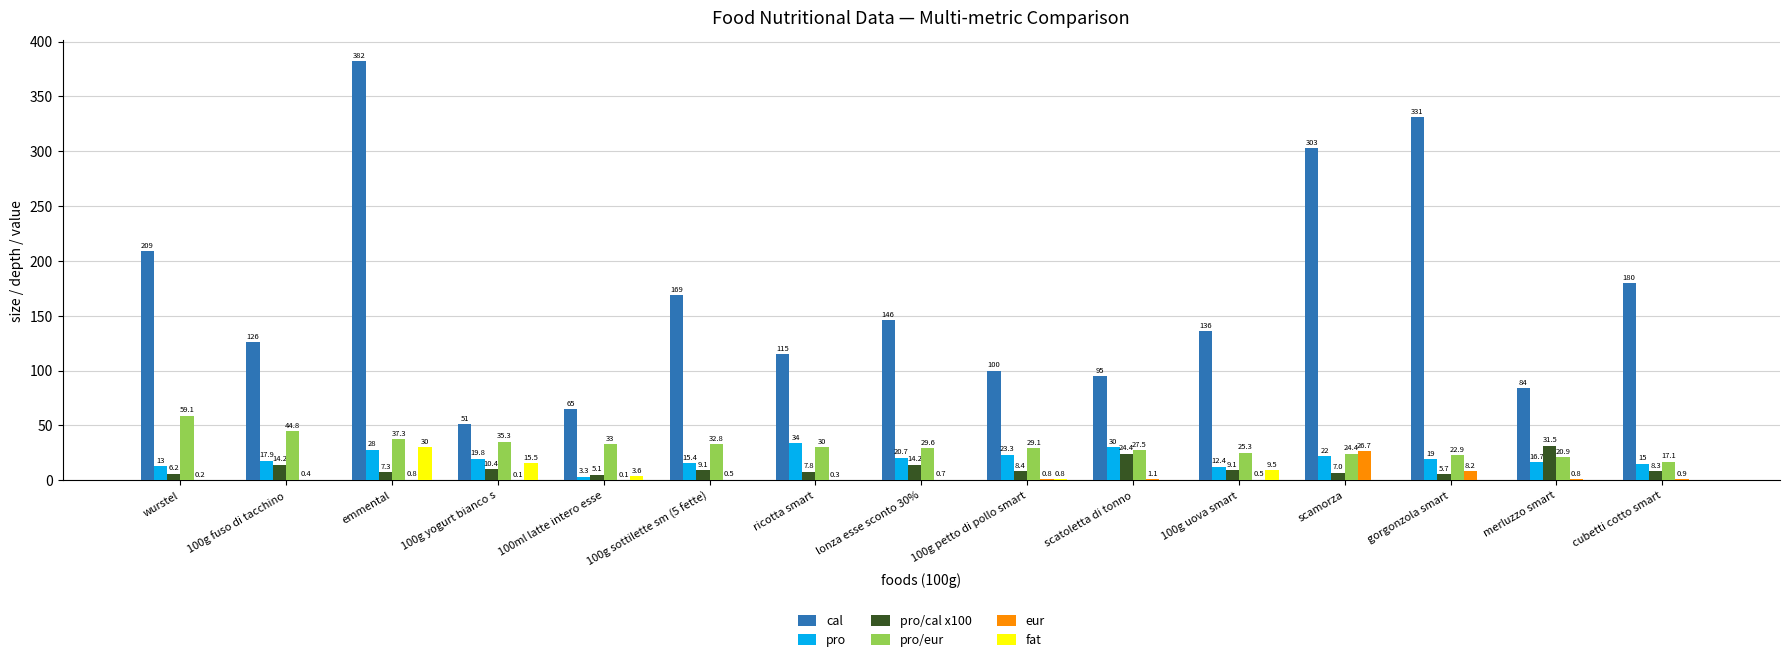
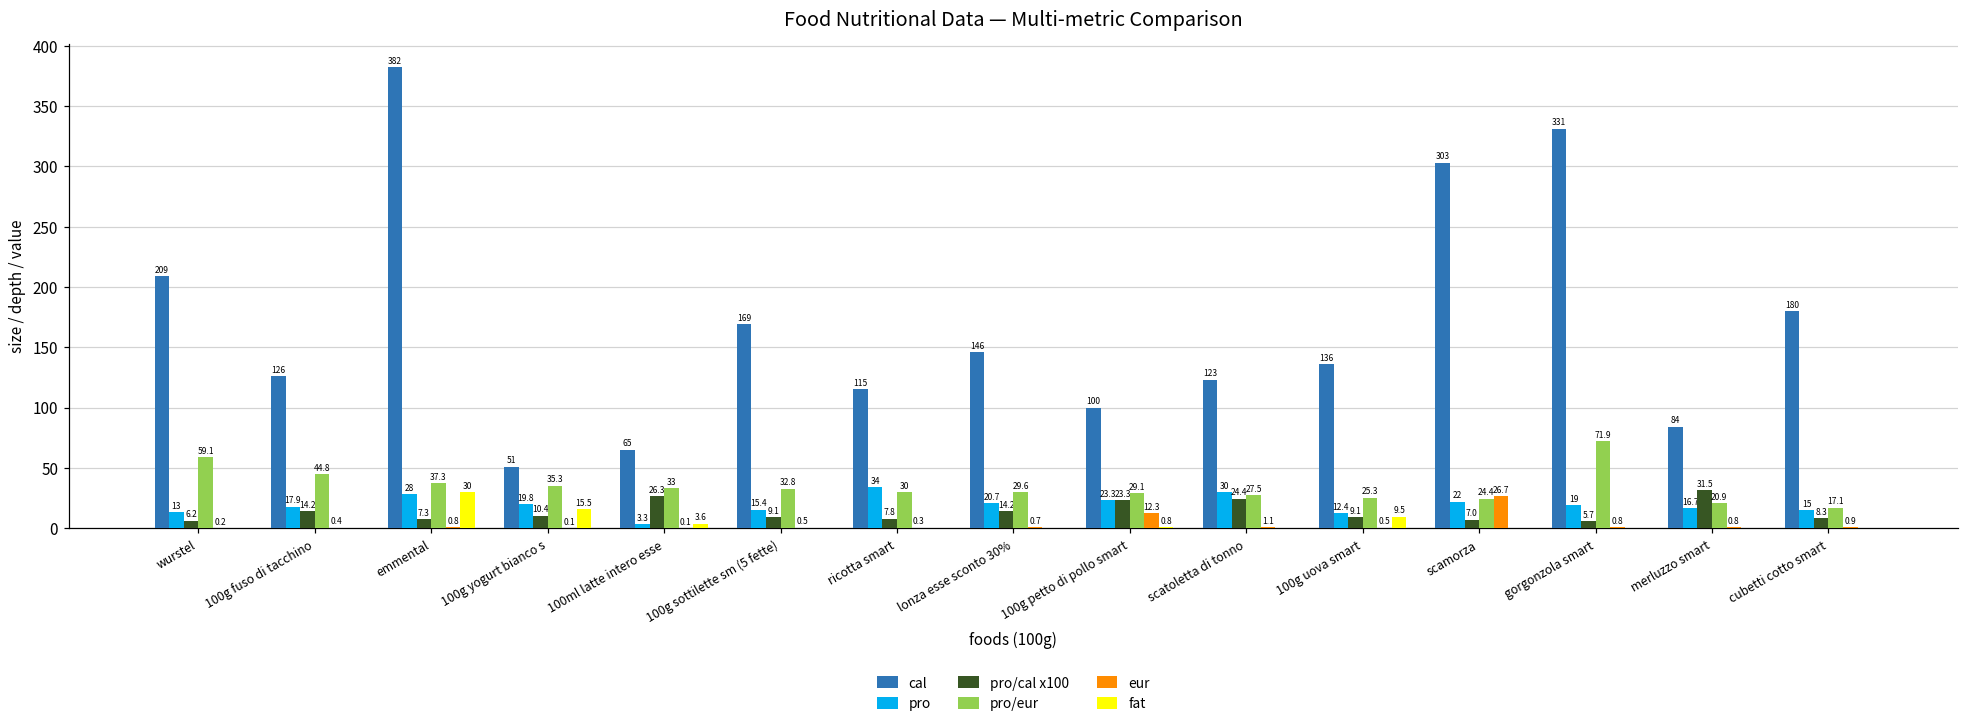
pro/cal x100, 100ml latte intero esse: 5.1 -> 26.3
pro/cal x100, 100g petto di pollo smart: 8.4 -> 23.3
eur, 100g petto di pollo smart: 0.8 -> 12.3
cal, scatoletta di tonno: 95 -> 123
pro/eur, gorgonzola smart: 22.9 -> 71.9
eur, gorgonzola smart: 8.2 -> 0.8
